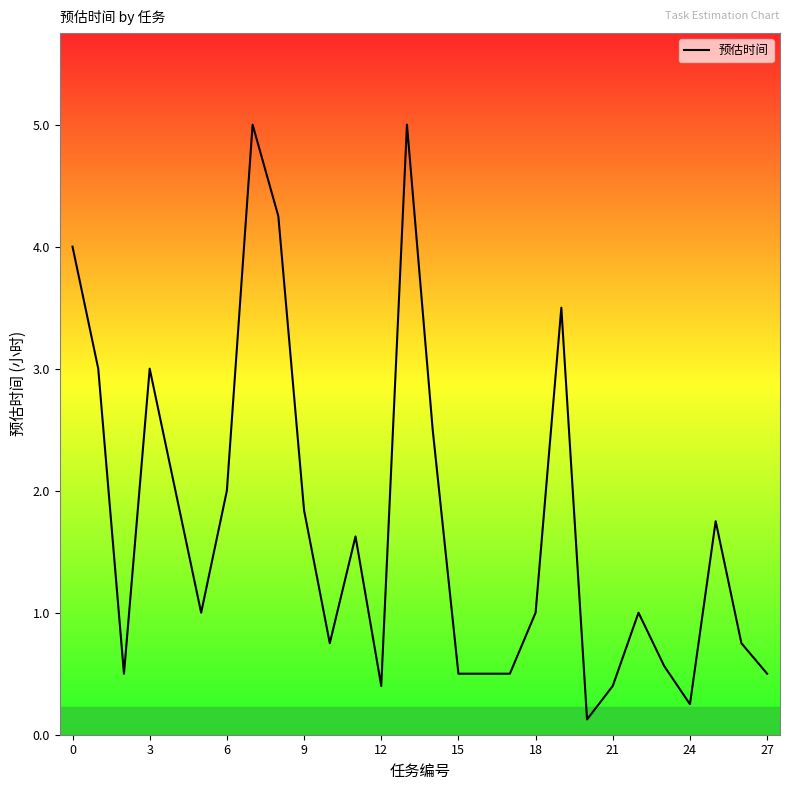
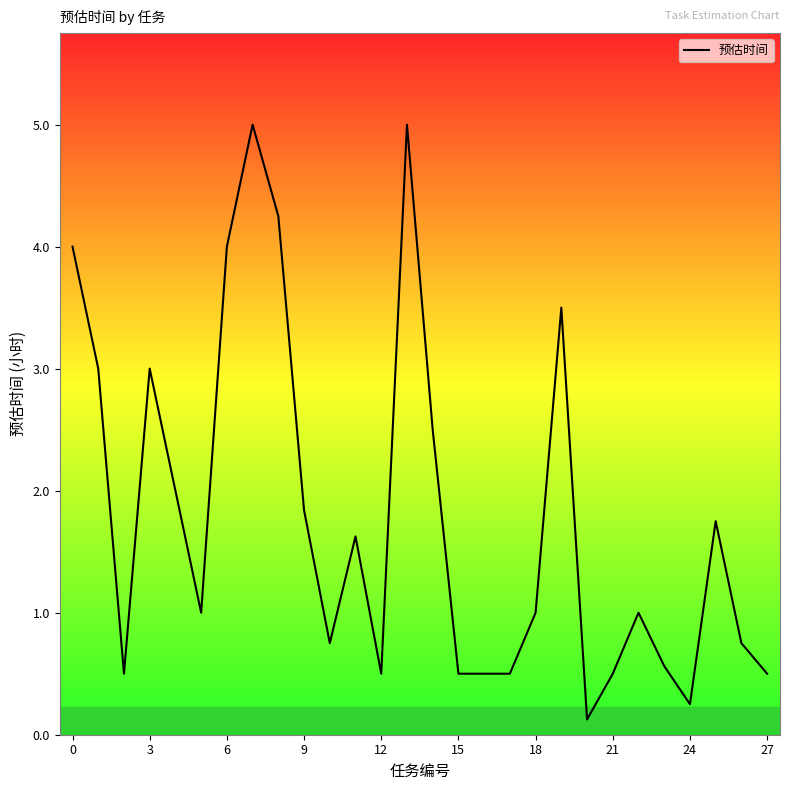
6: 2 -> 4
12: 0.4 -> 0.5
21: 0.4 -> 0.5
